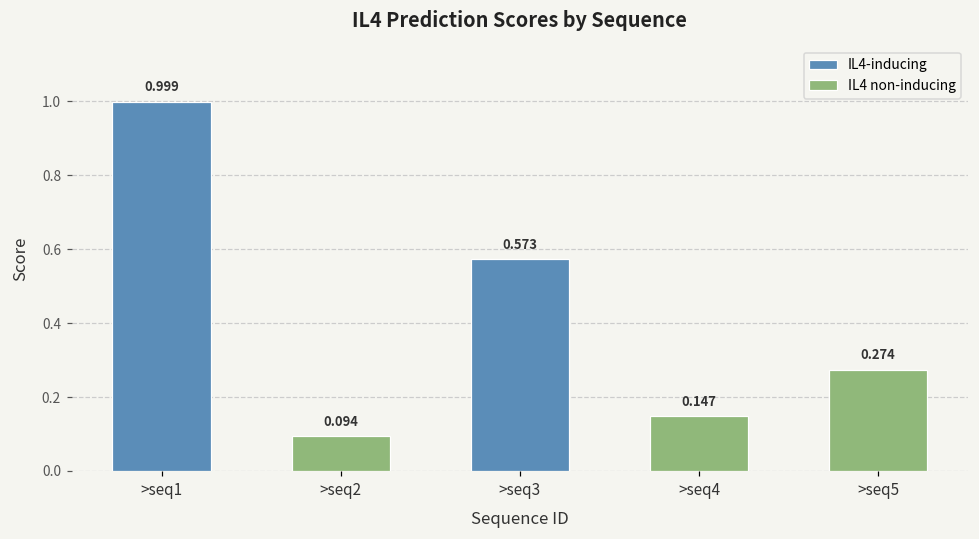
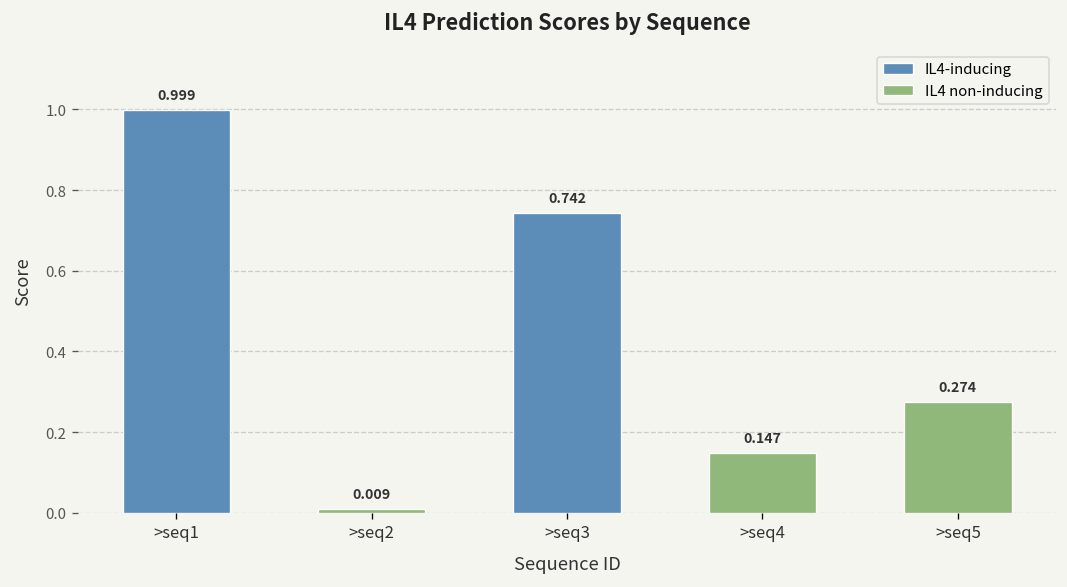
>seq2: 0.094 -> 0.009
>seq3: 0.573 -> 0.742
